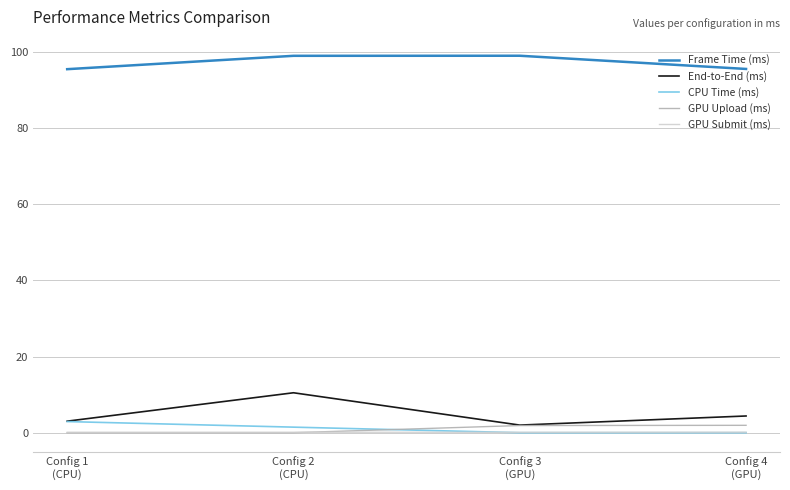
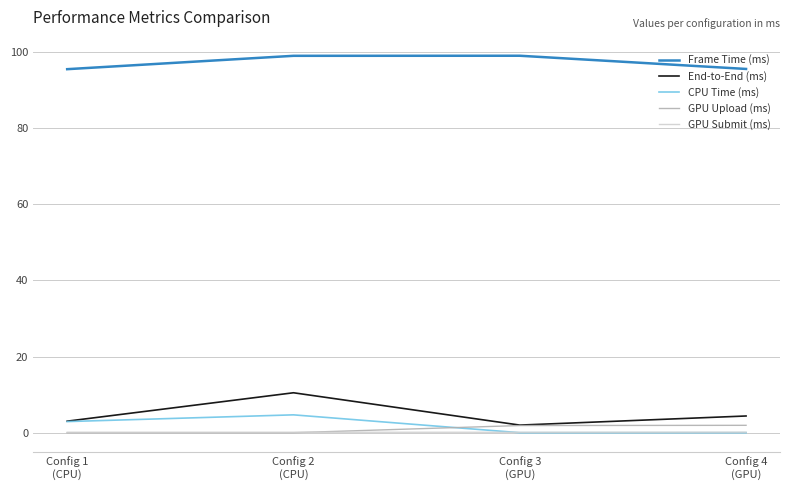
CPU Time (ms), Config 2 (CPU): 1 -> 5
